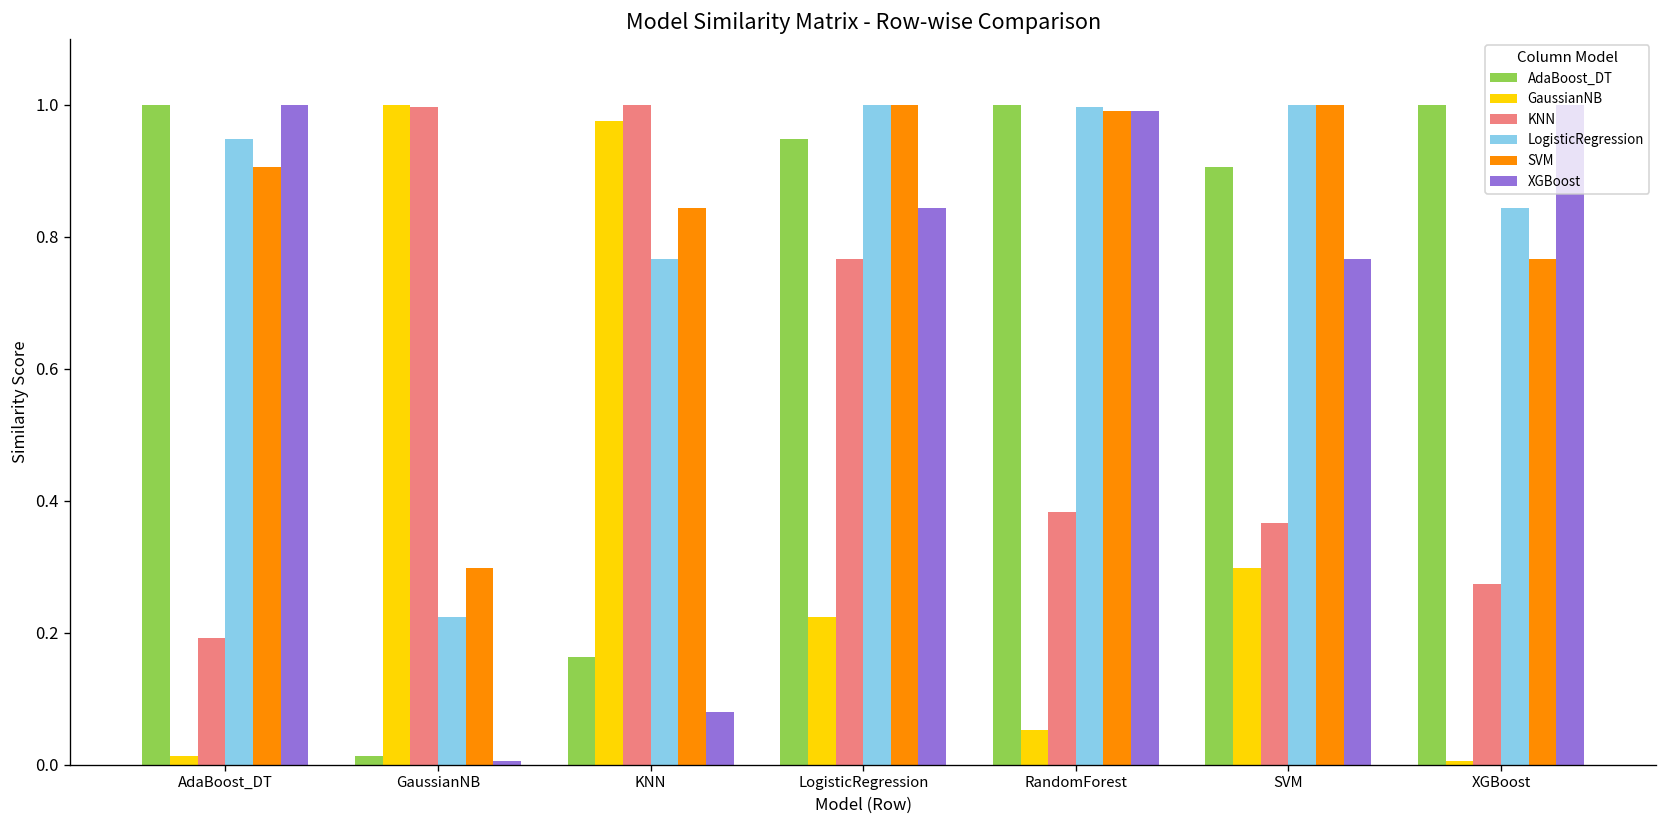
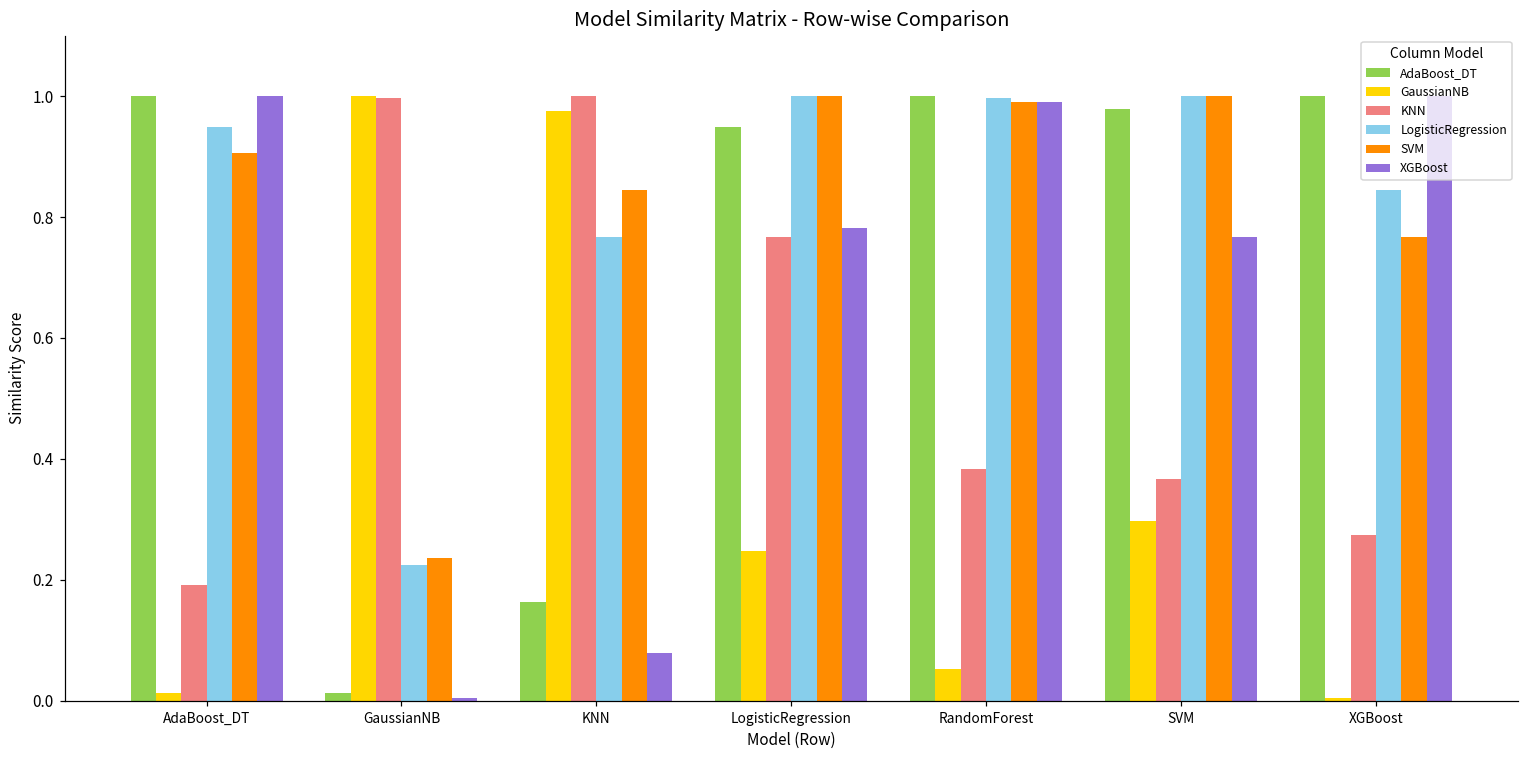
SVM, GaussianNB: 0.30 -> 0.24
GaussianNB, LogisticRegression: 0.22 -> 0.25
XGBoost, LogisticRegression: 0.84 -> 0.78
AdaBoost_DT, SVM: 0.91 -> 0.98
